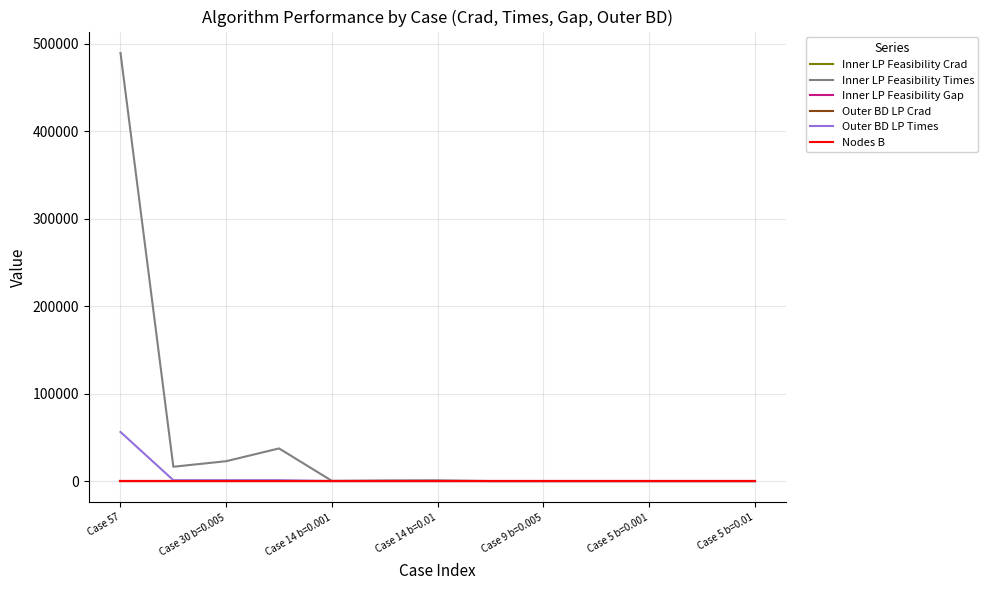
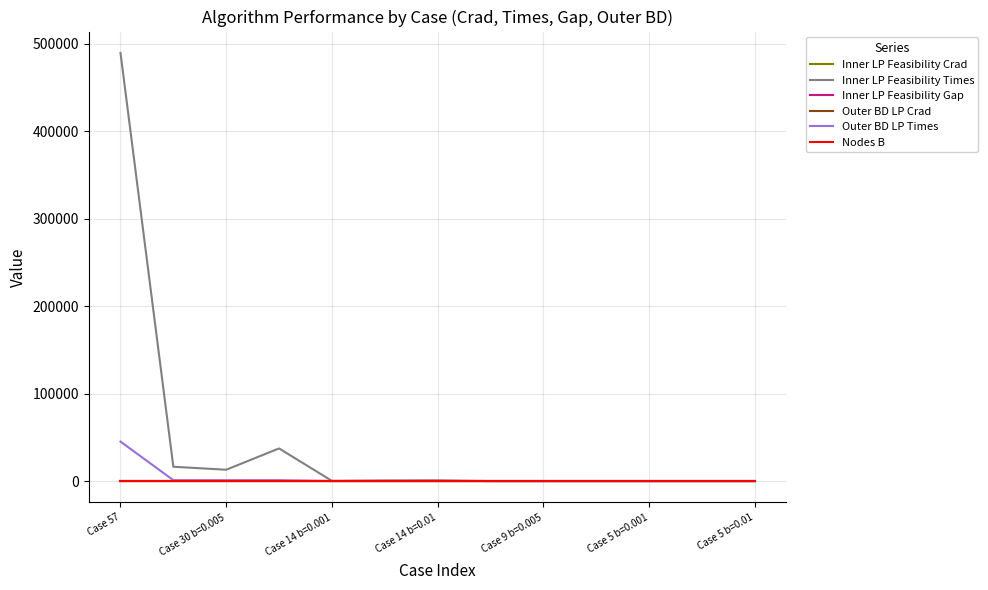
Outer BD LP Times, Case 57: 60000 -> 50000
Inner LP Feasibility Times, Case 30 b=0.005: 20000 -> 10000
